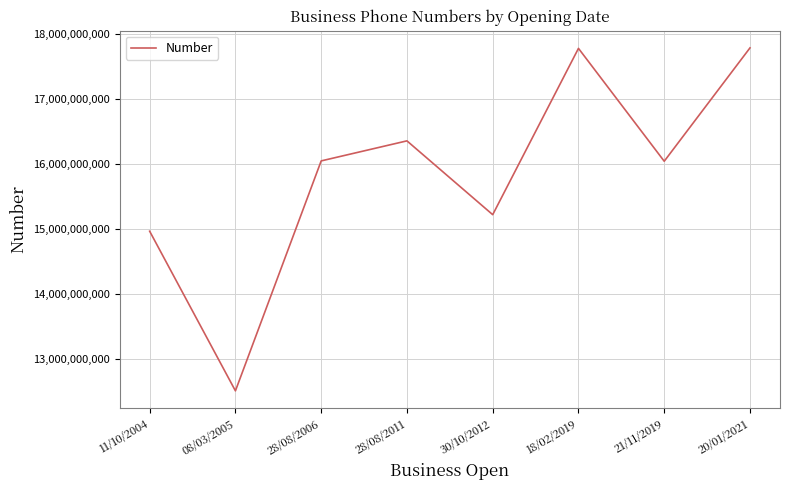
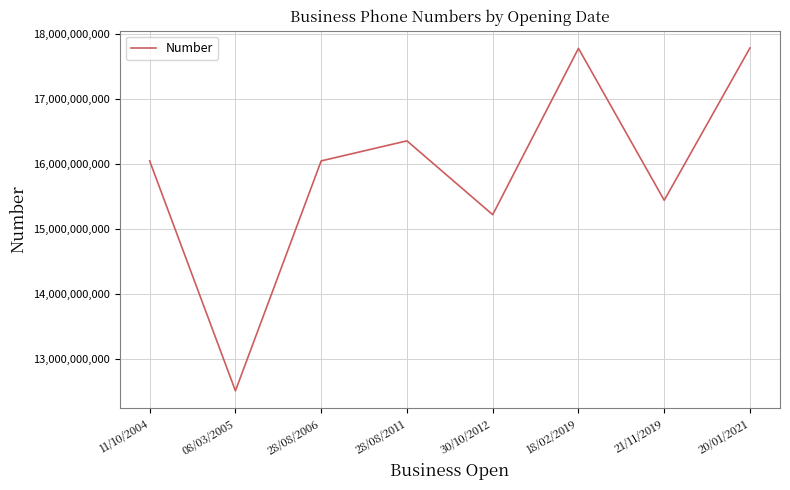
11/10/2004: 15,000,000,000 -> 16,000,000,000
21/11/2019: 16,000,000,000 -> 15,400,000,000
